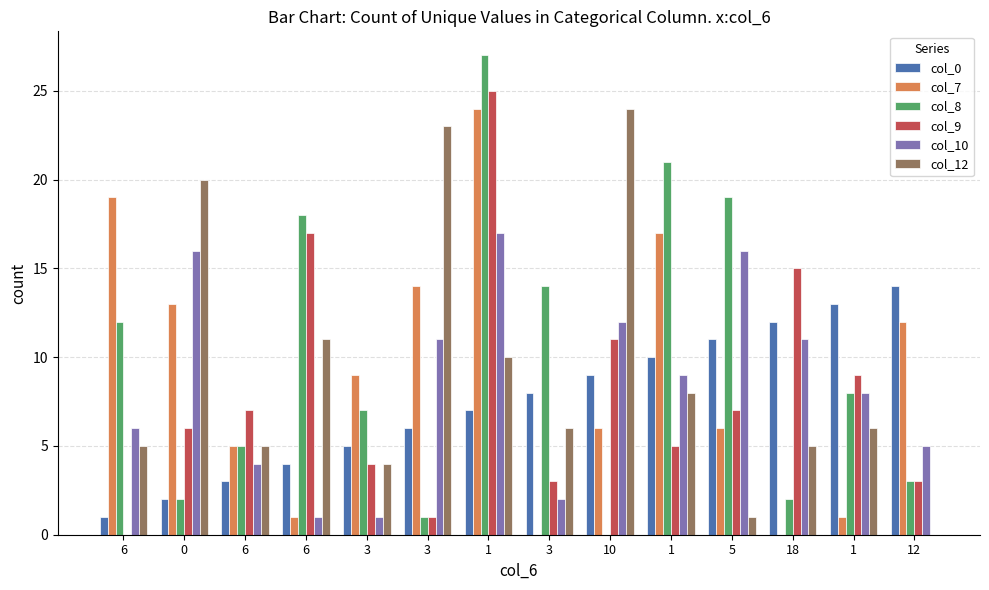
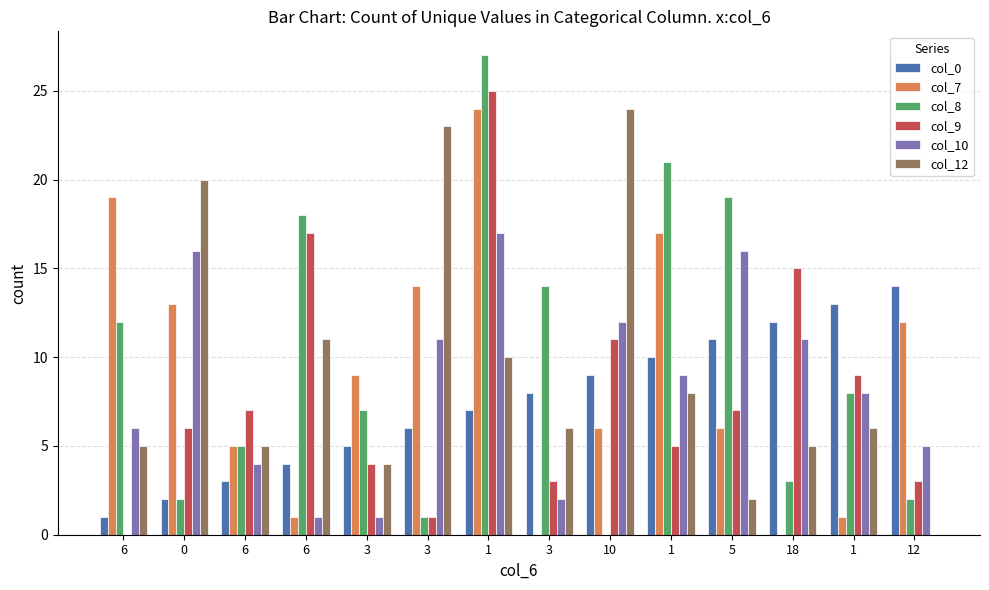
col_12, 5: 1 -> 2
col_8, 18: 2 -> 3
col_8, 12: 3 -> 2
